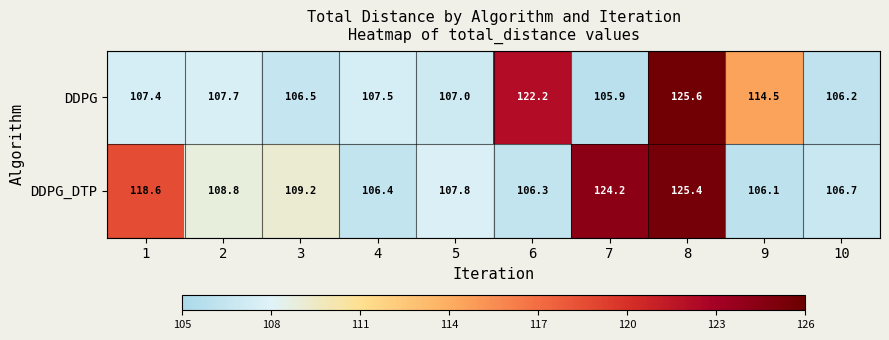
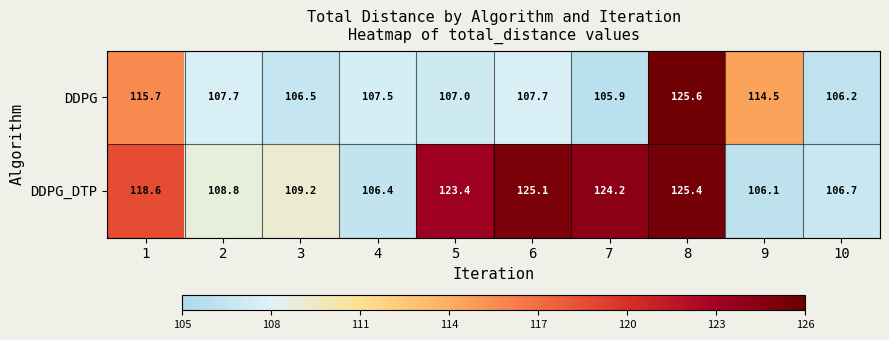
DDPG, 1: 107.4 -> 115.7
DDPG, 6: 122.2 -> 107.7
DDPG_DTP, 5: 107.8 -> 123.4
DDPG_DTP, 6: 106.3 -> 125.1
